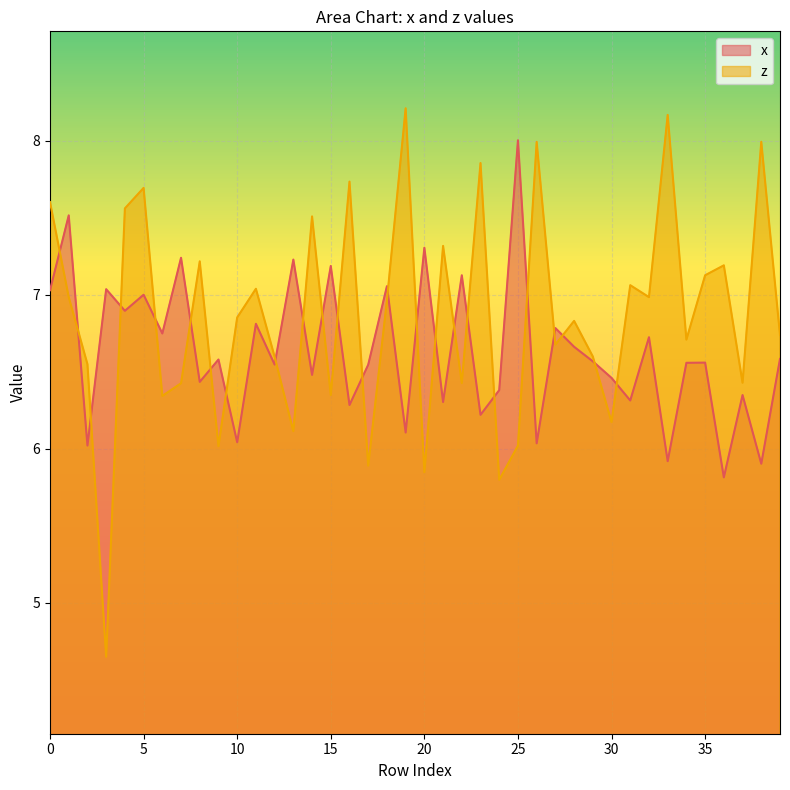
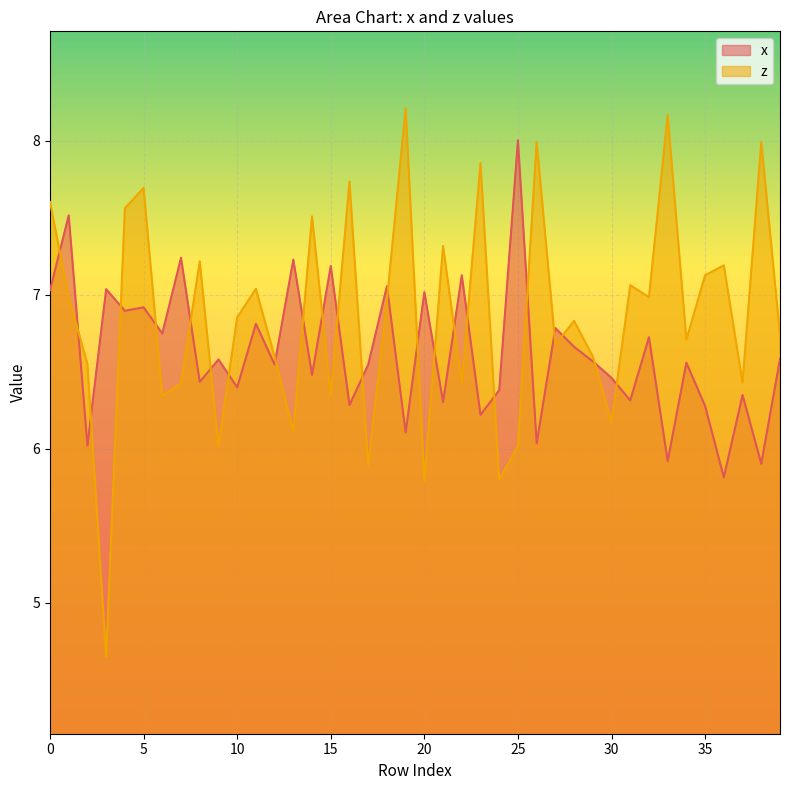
x, 5: 7.00 -> 6.92
x, 10: 6.04 -> 6.40
x, 20: 7.31 -> 7.02
z, 20: 5.85 -> 5.79
x, 35: 6.56 -> 6.28
